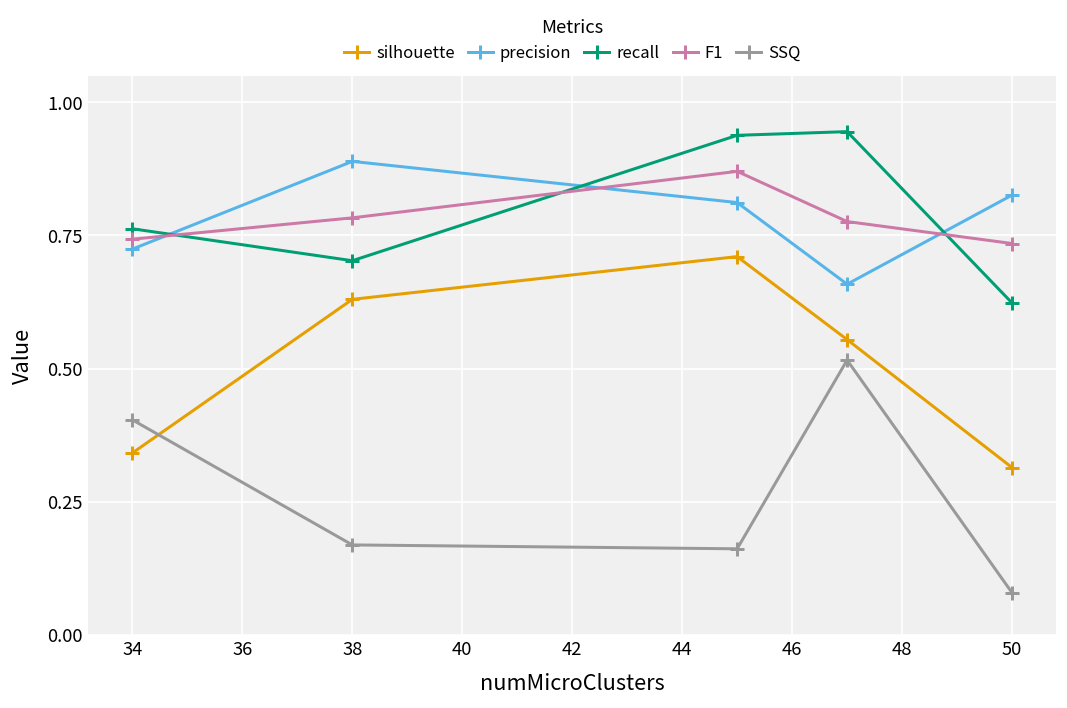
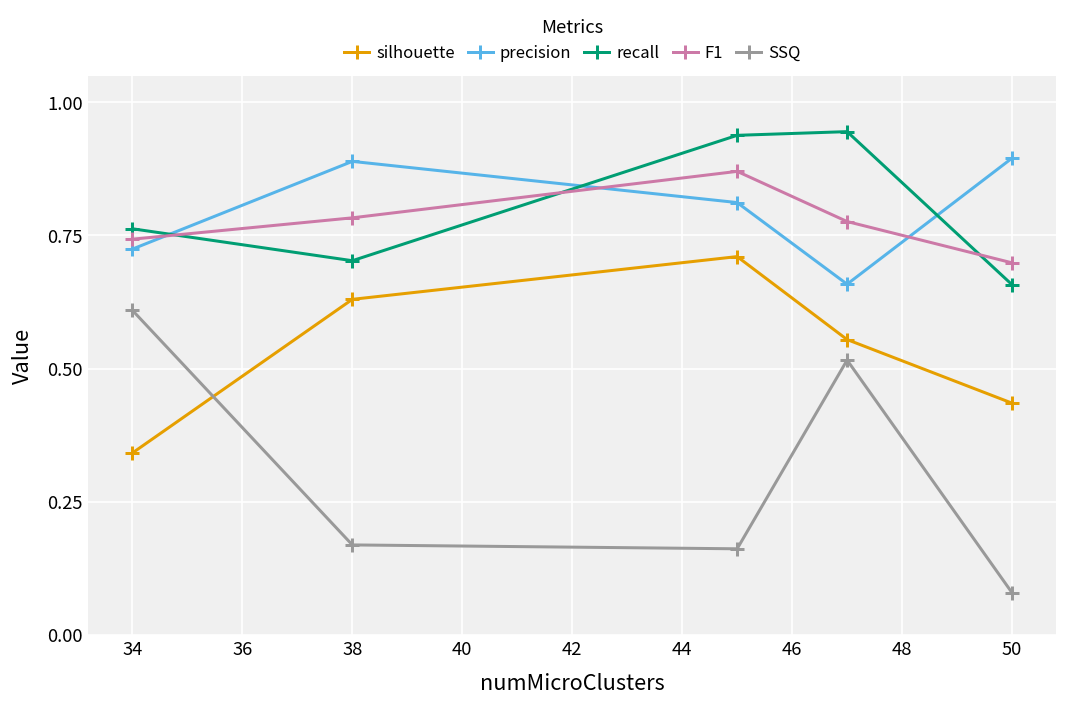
SSQ, 34: 0.40 -> 0.61
silhouette, 50: 0.31 -> 0.44
precision, 50: 0.83 -> 0.90
recall, 50: 0.62 -> 0.66
F1, 50: 0.73 -> 0.70
